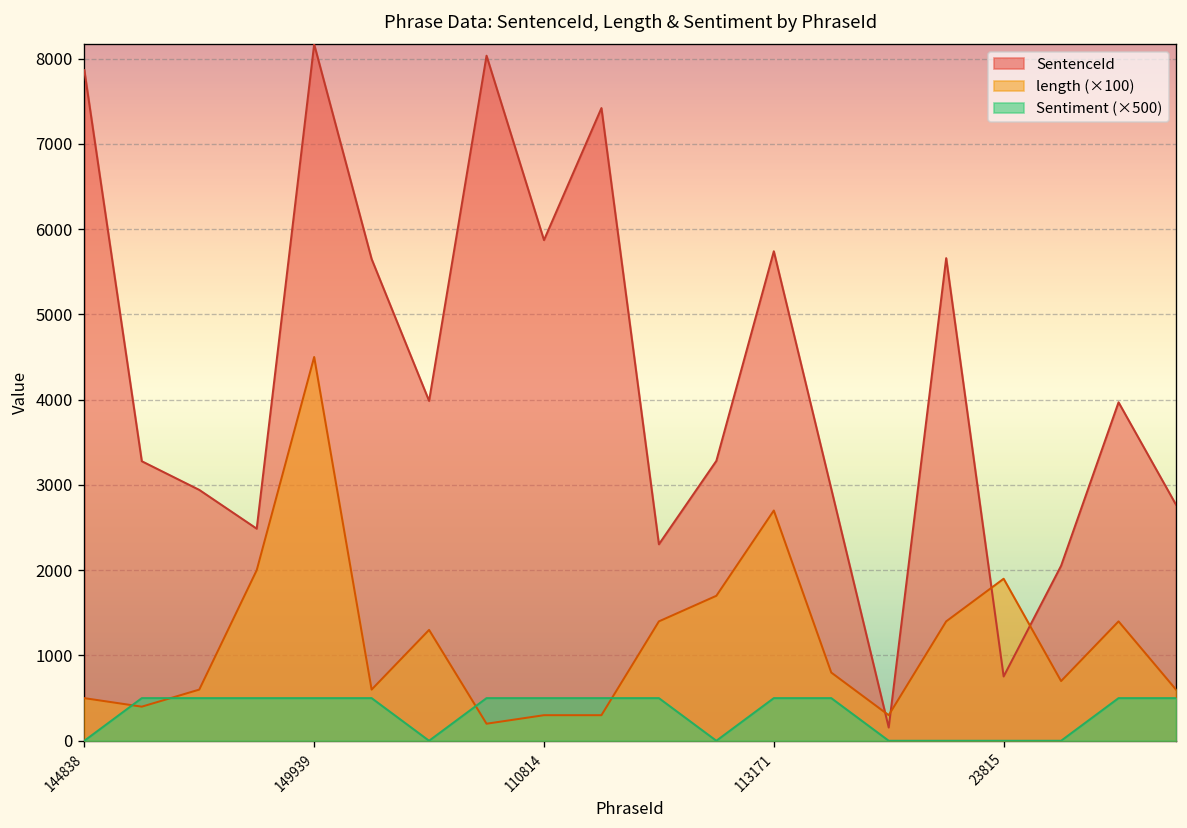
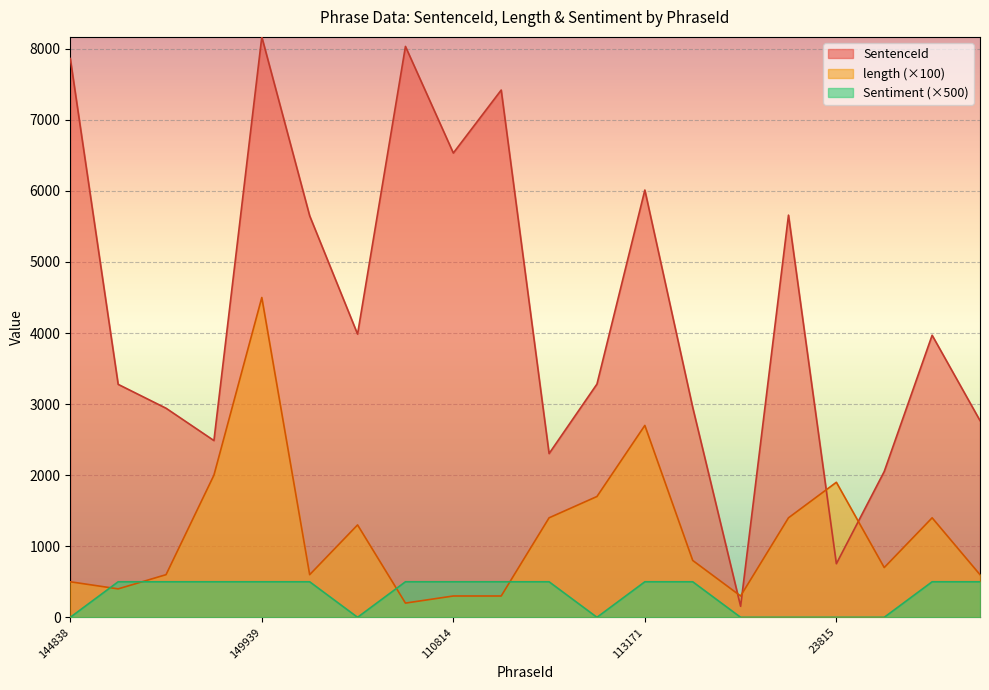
SentenceId, 110814: 5900 -> 6500
SentenceId, 113171: 5700 -> 6000
